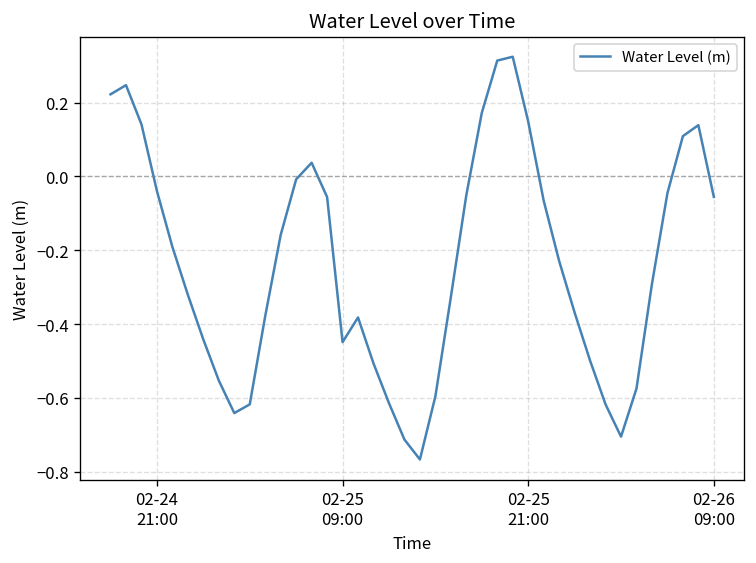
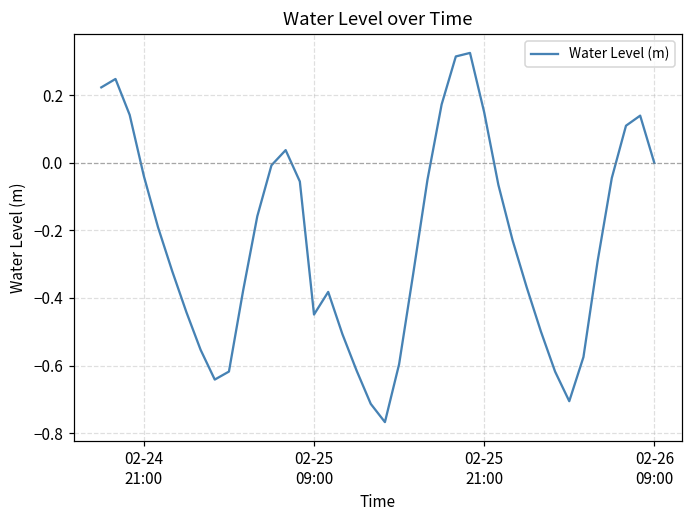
02-26 09:00: -0.06 -> 0.00
